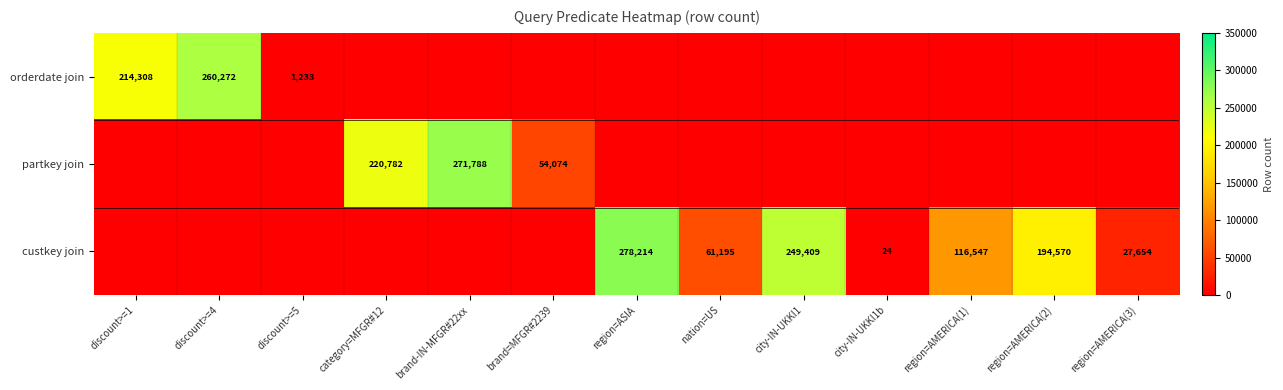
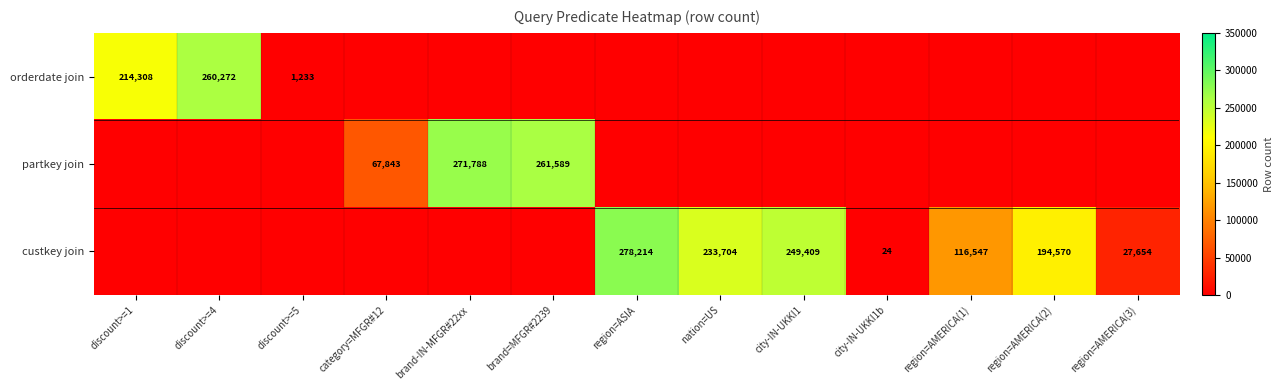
partkey join, category=MFGR#12: 220,782 -> 67,843
partkey join, brand=MFGR#2239: 54,074 -> 261,589
custkey join, nation=US: 61,195 -> 233,704
